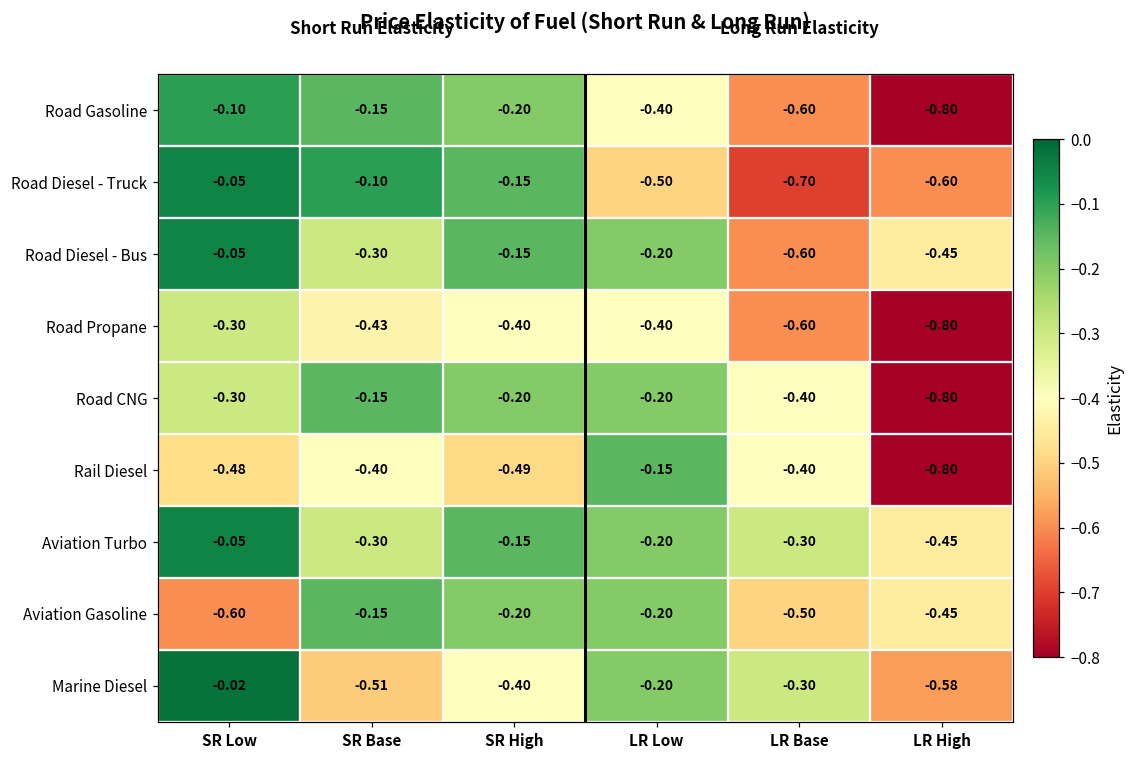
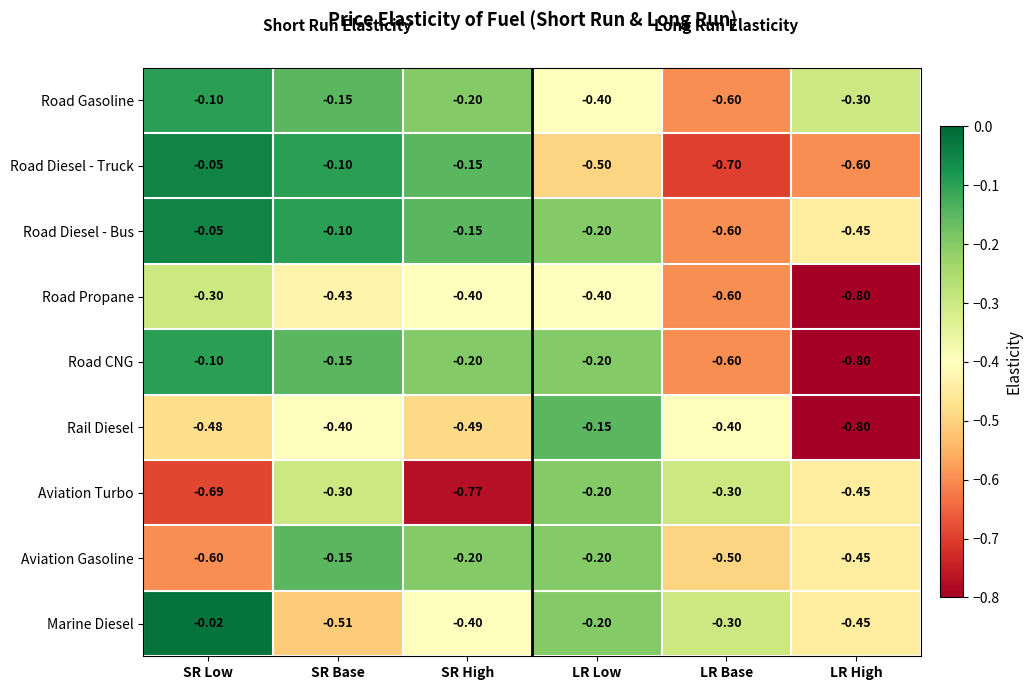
Road Gasoline, LR High: -0.80 -> -0.30
Road Diesel - Bus, SR Base: -0.30 -> -0.10
Road CNG, SR Low: -0.30 -> -0.10
Road CNG, LR Base: -0.40 -> -0.60
Aviation Turbo, SR Low: -0.05 -> -0.69
Aviation Turbo, SR High: -0.15 -> -0.77
Marine Diesel, LR High: -0.58 -> -0.45
